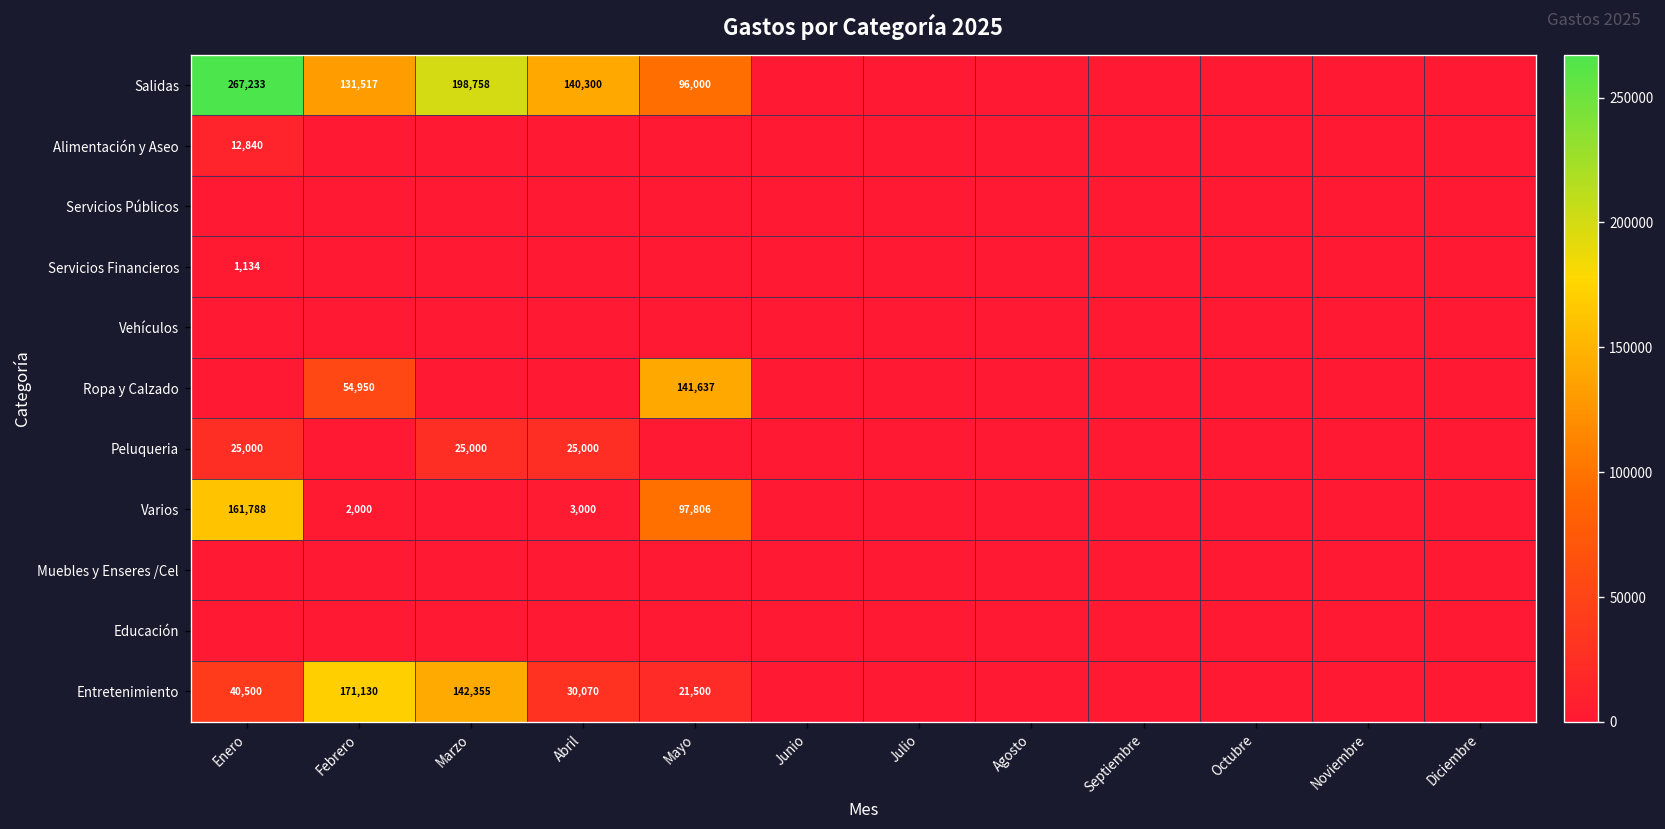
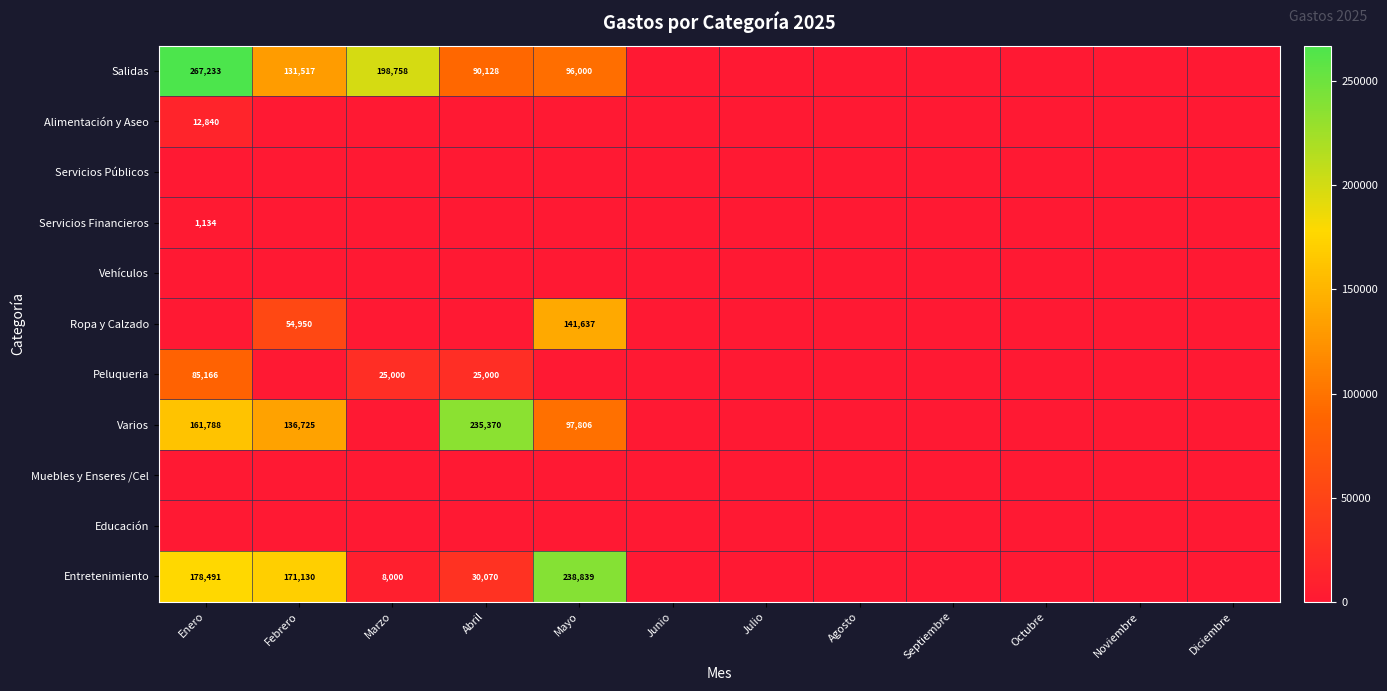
Salidas, Abril: 140,300 -> 90,128
Peluqueria, Enero: 25,000 -> 85,166
Varios, Febrero: 2,000 -> 136,725
Varios, Abril: 3,000 -> 235,370
Entretenimiento, Enero: 40,500 -> 178,491
Entretenimiento, Marzo: 142,355 -> 8,000
Entretenimiento, Mayo: 21,500 -> 238,839
